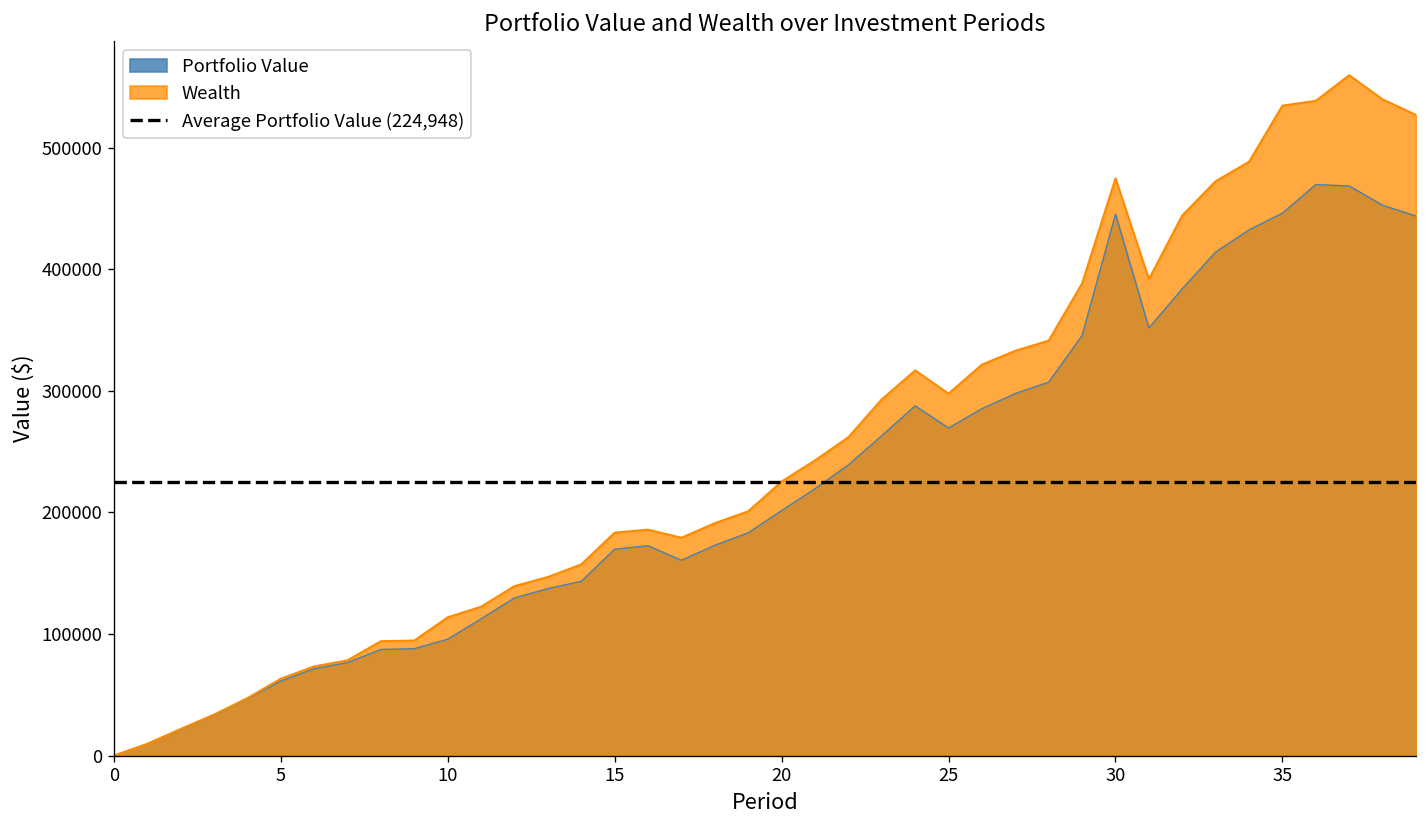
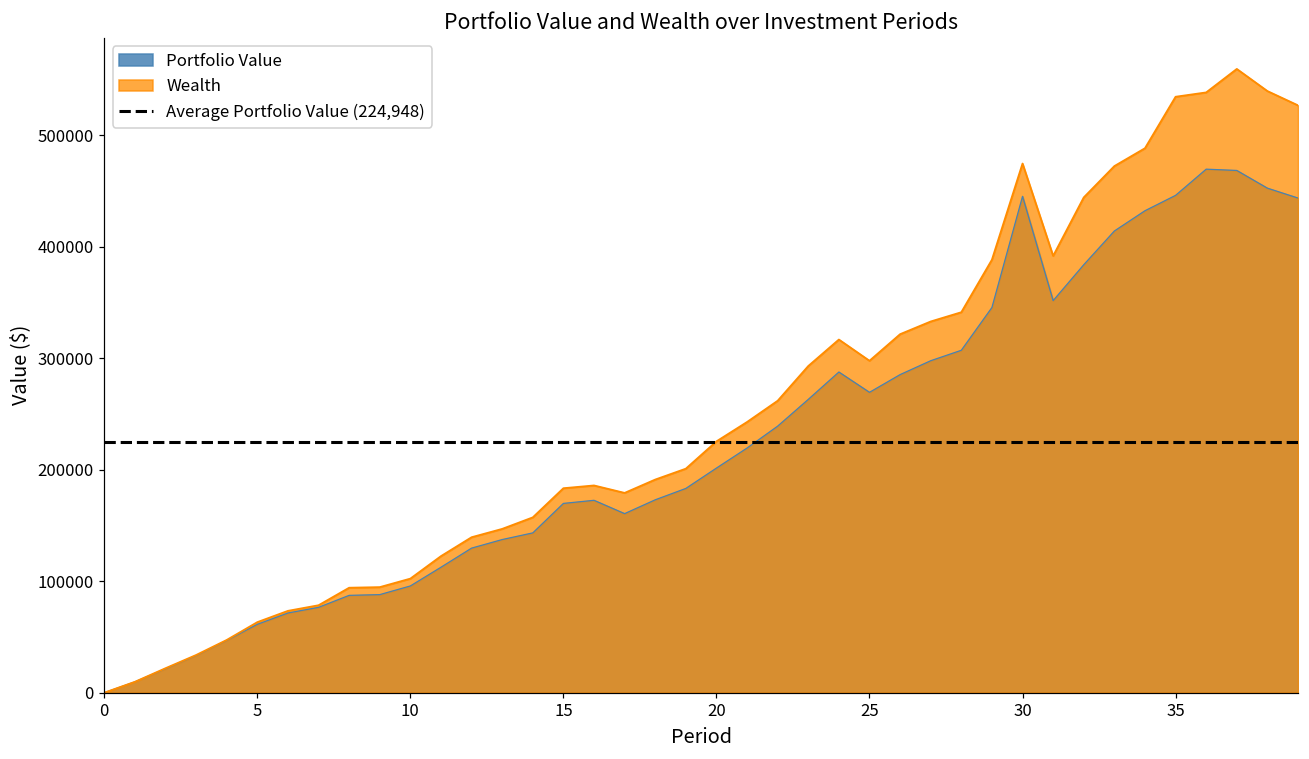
Wealth, 10: 114000 -> 102000
